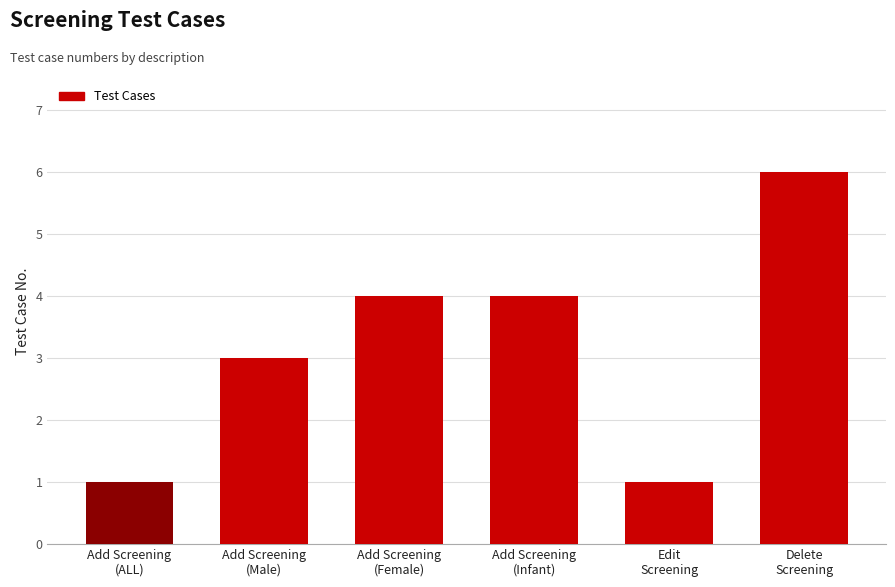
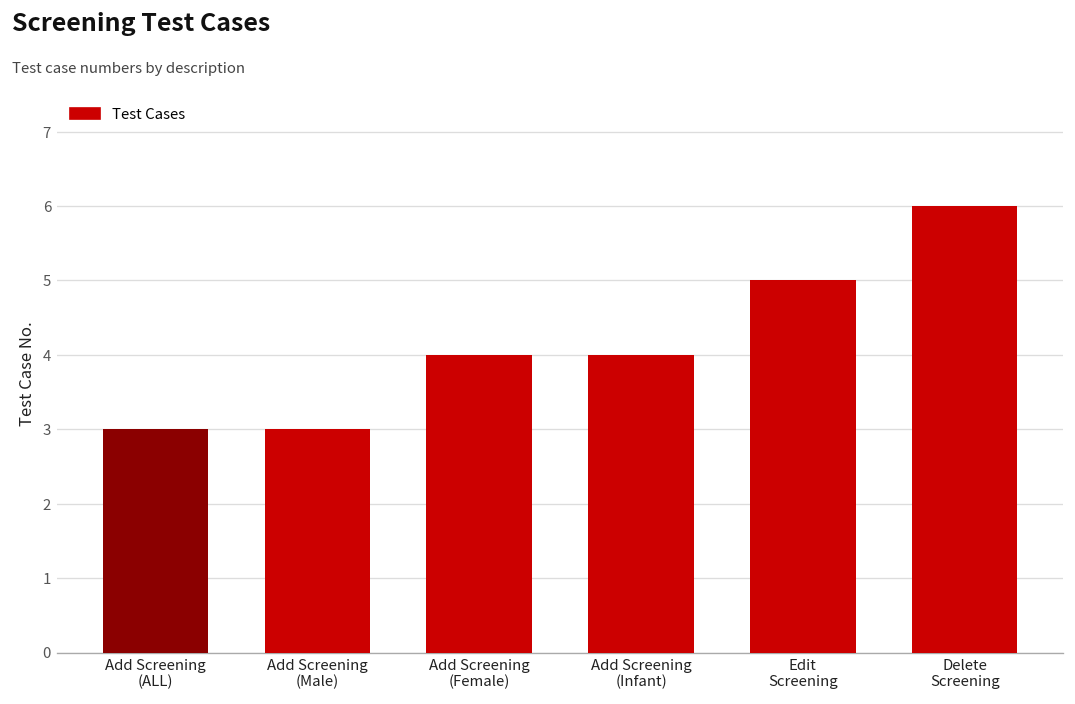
Add Screening (ALL): 1 -> 3
Edit Screening: 1 -> 5
